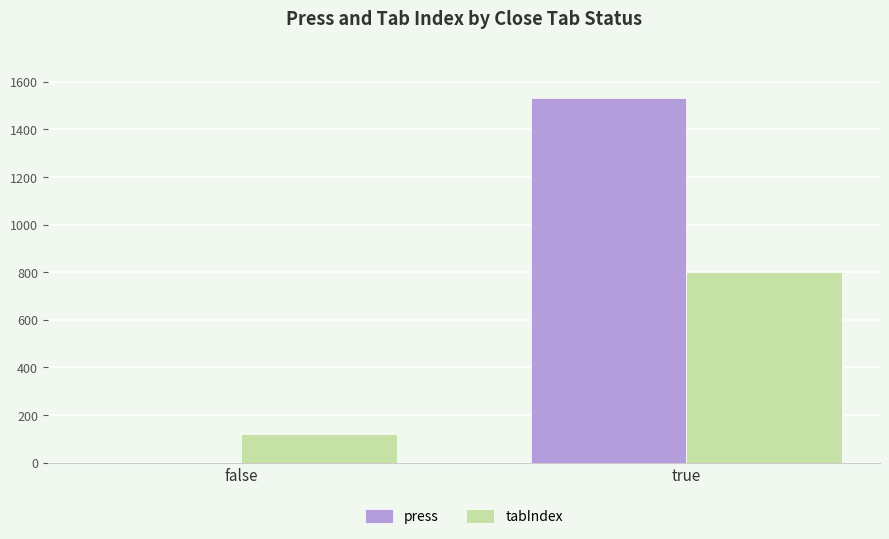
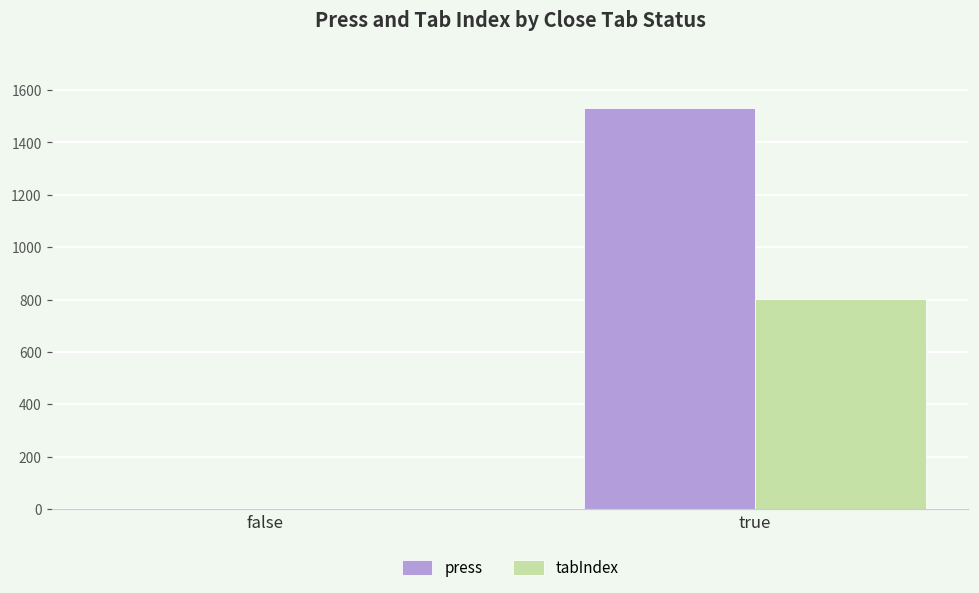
tabIndex, false: 120 -> 0
